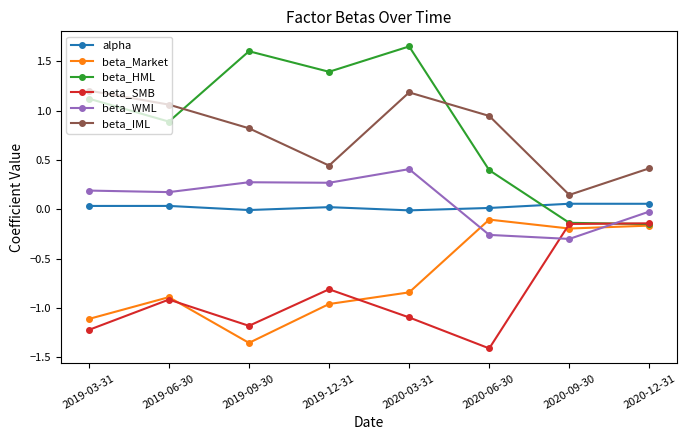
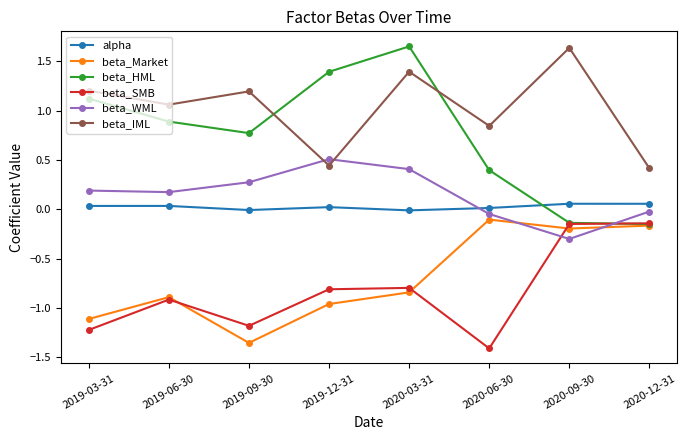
beta_HML, 2019-09-30: 1.6 -> 0.8
beta_IML, 2019-09-30: 0.8 -> 1.2
beta_WML, 2019-12-31: 0.3 -> 0.5
beta_SMB, 2020-03-31: -1.1 -> -0.8
beta_IML, 2020-03-31: 1.2 -> 1.4
beta_WML, 2020-06-30: -0.3 -> 0.0
beta_IML, 2020-06-30: 0.9 -> 0.8
beta_IML, 2020-09-30: 0.1 -> 1.6
